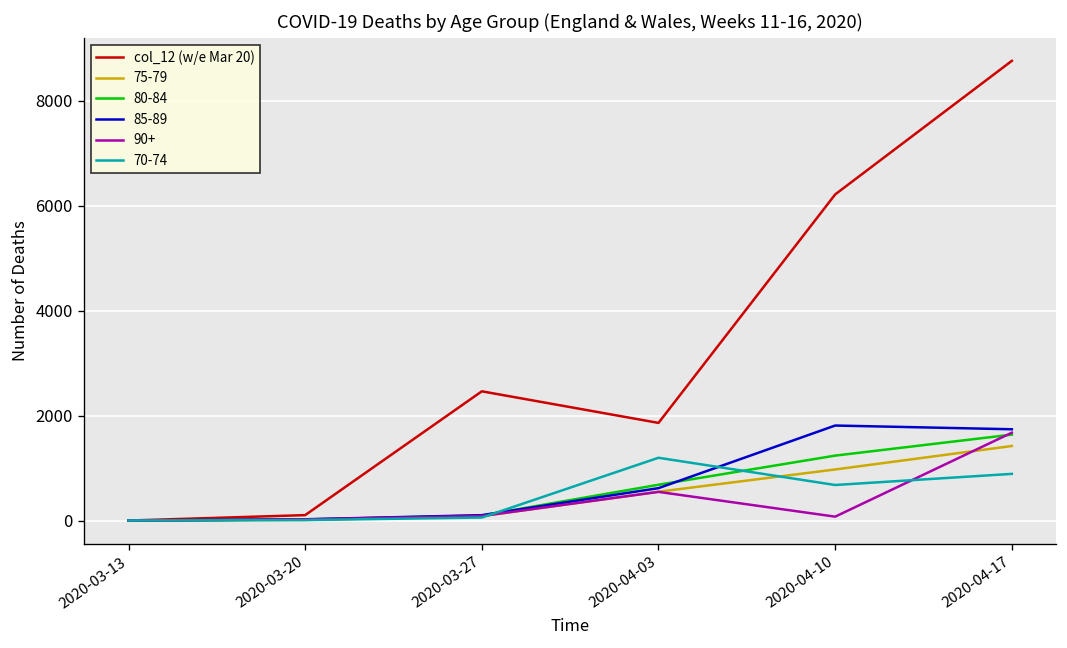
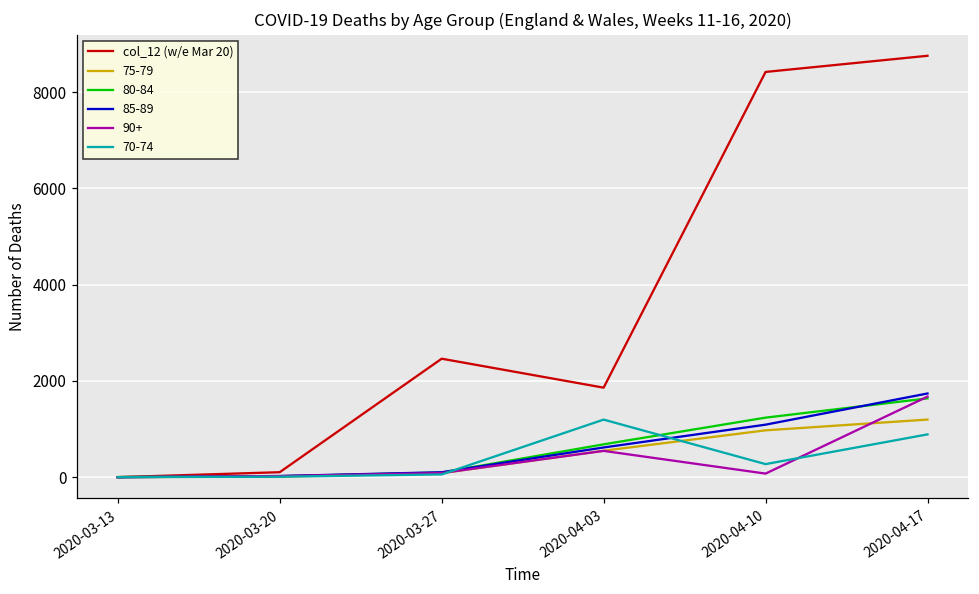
col_12 (w/e Mar 20), 2020-04-10: 6200 -> 8400
85-89, 2020-04-10: 1800 -> 1100
70-74, 2020-04-10: 700 -> 300
75-79, 2020-04-17: 1400 -> 1200
